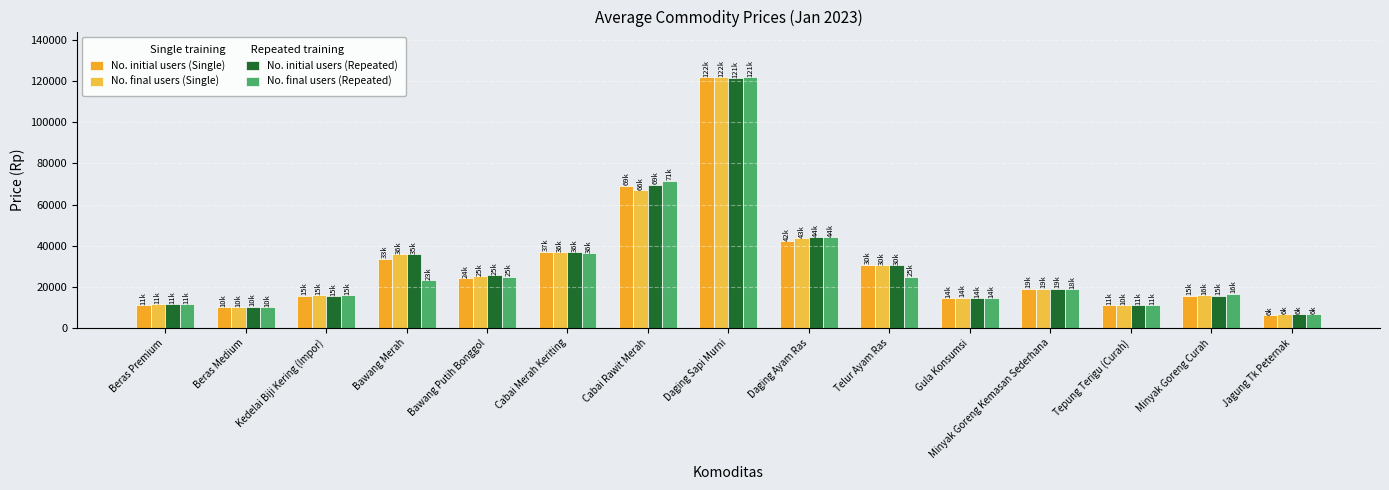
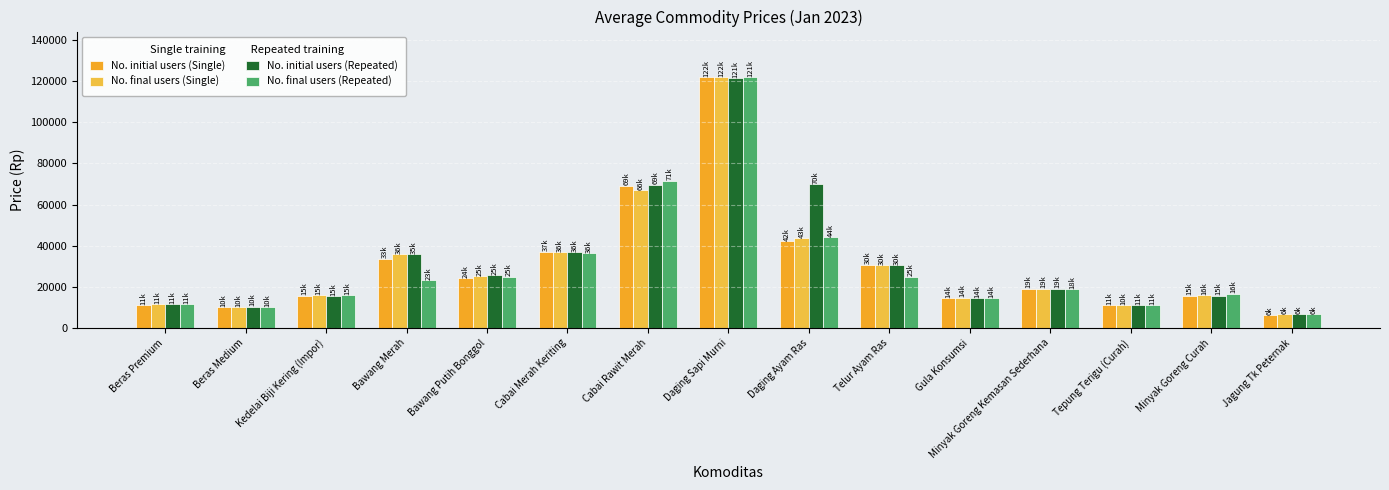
No. initial users (Repeated), Daging Ayam Ras: 44k -> 70k
